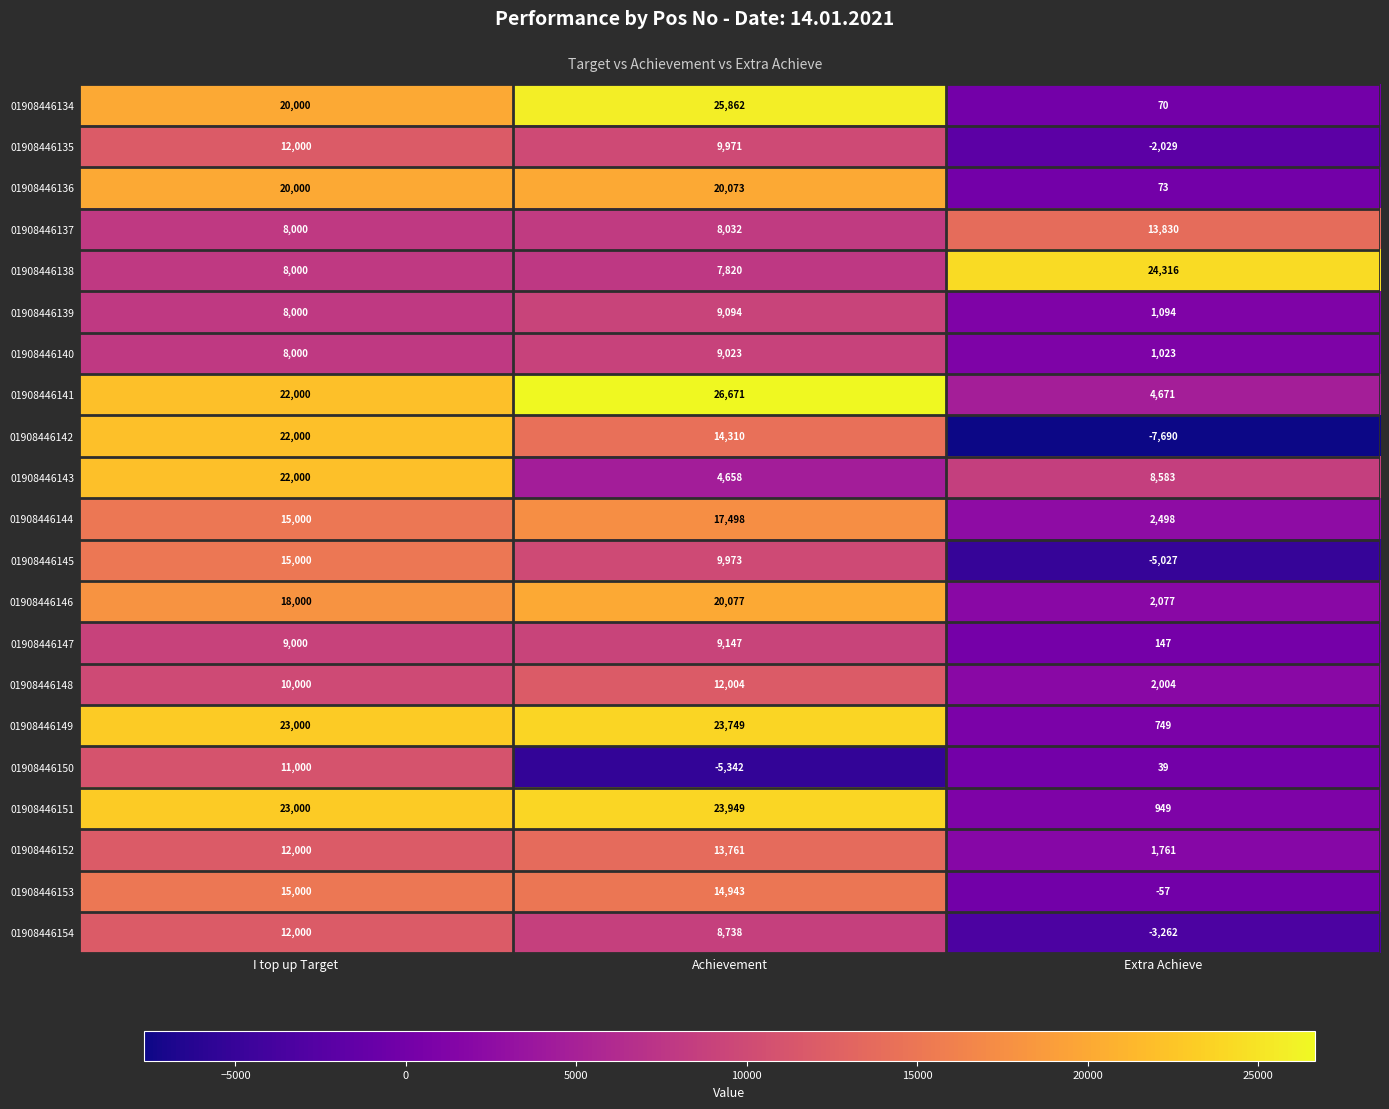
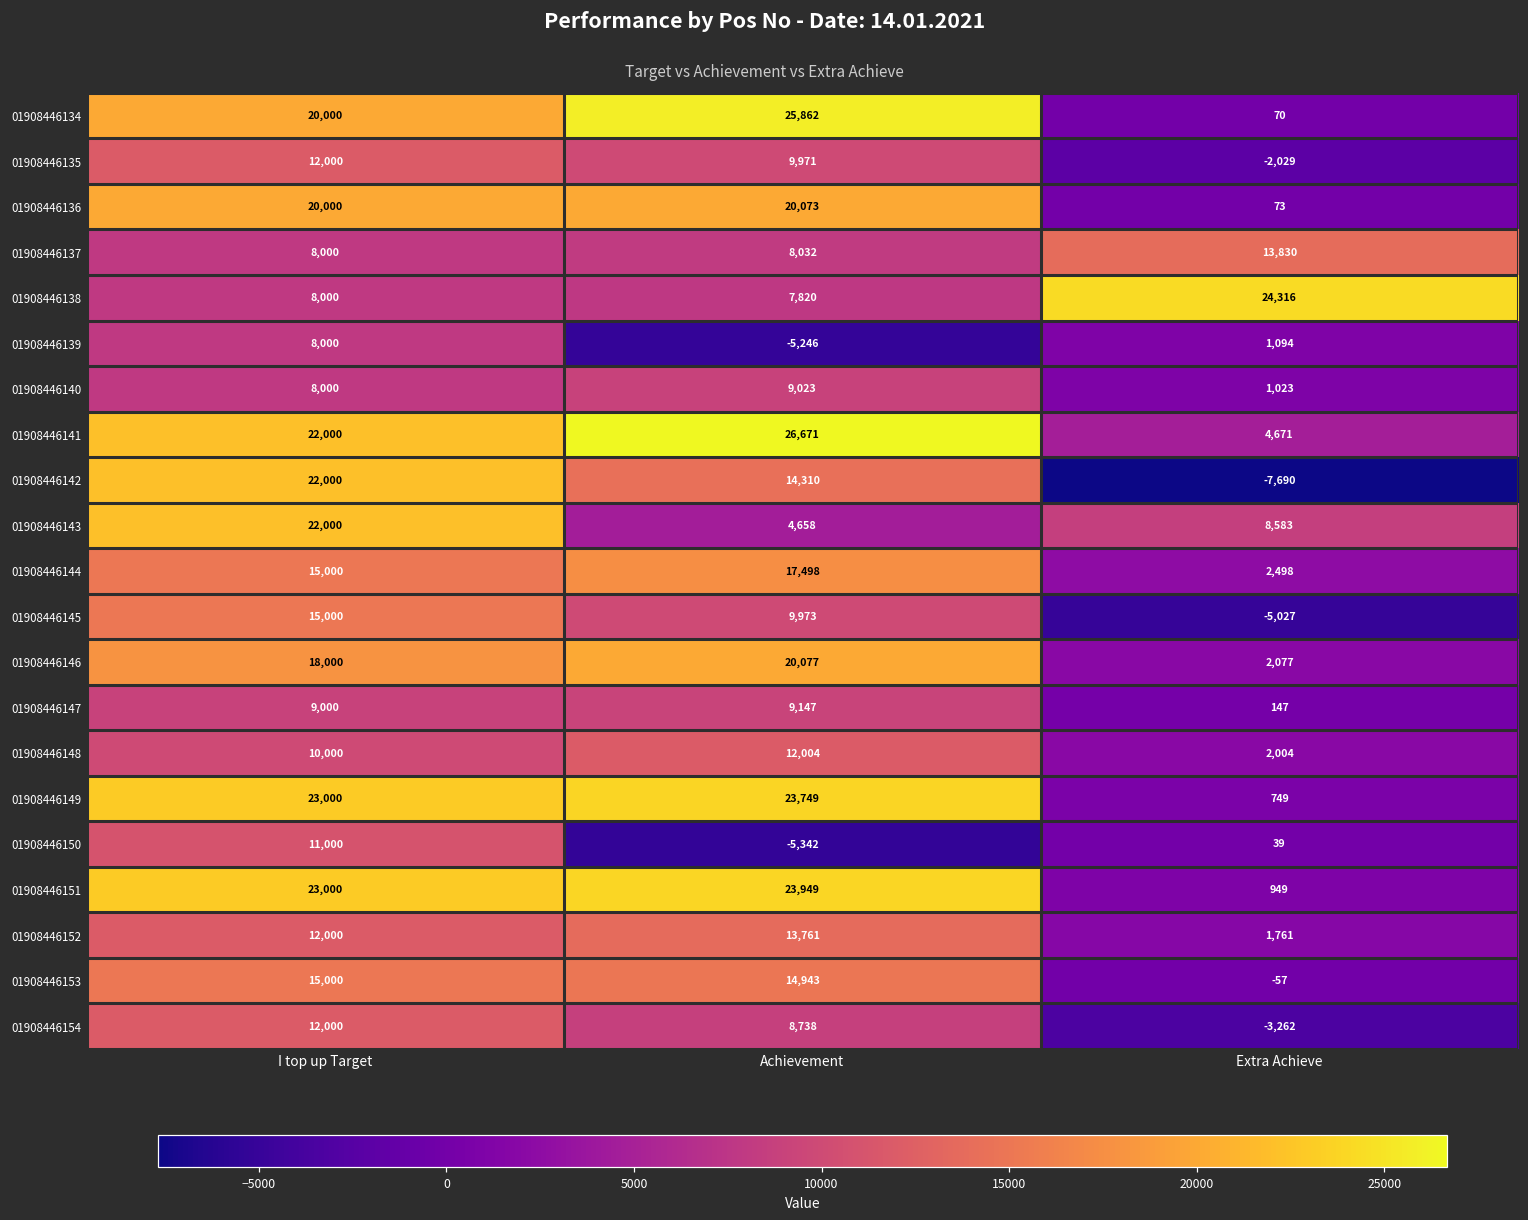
01908446139, Achievement: 9,094 -> -5,246
